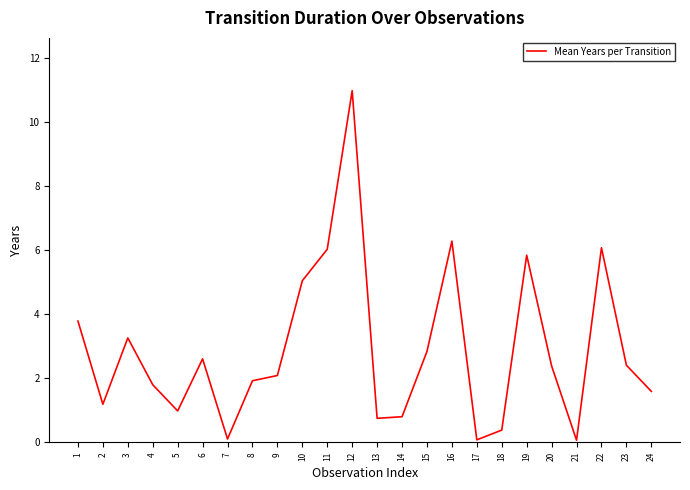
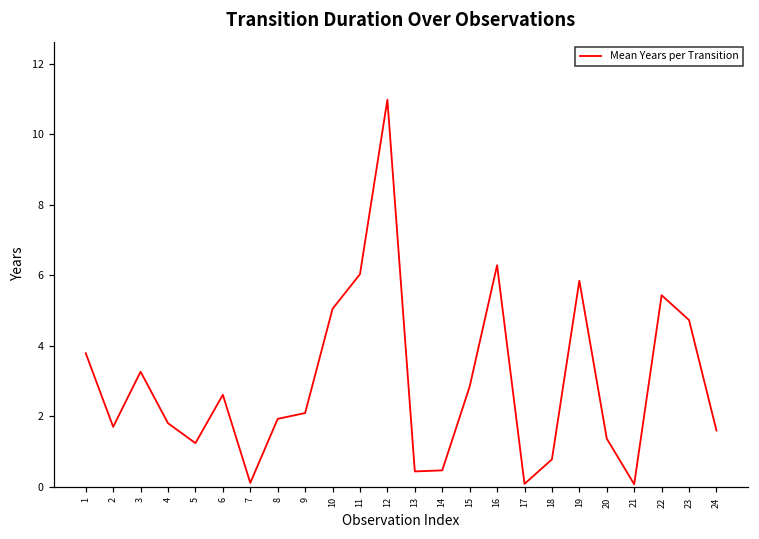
2: 1.2 -> 1.7
5: 1.0 -> 1.2
13: 0.8 -> 0.4
14: 0.8 -> 0.5
18: 0.4 -> 0.8
20: 2.4 -> 1.4
22: 6.1 -> 5.4
23: 2.4 -> 4.7
